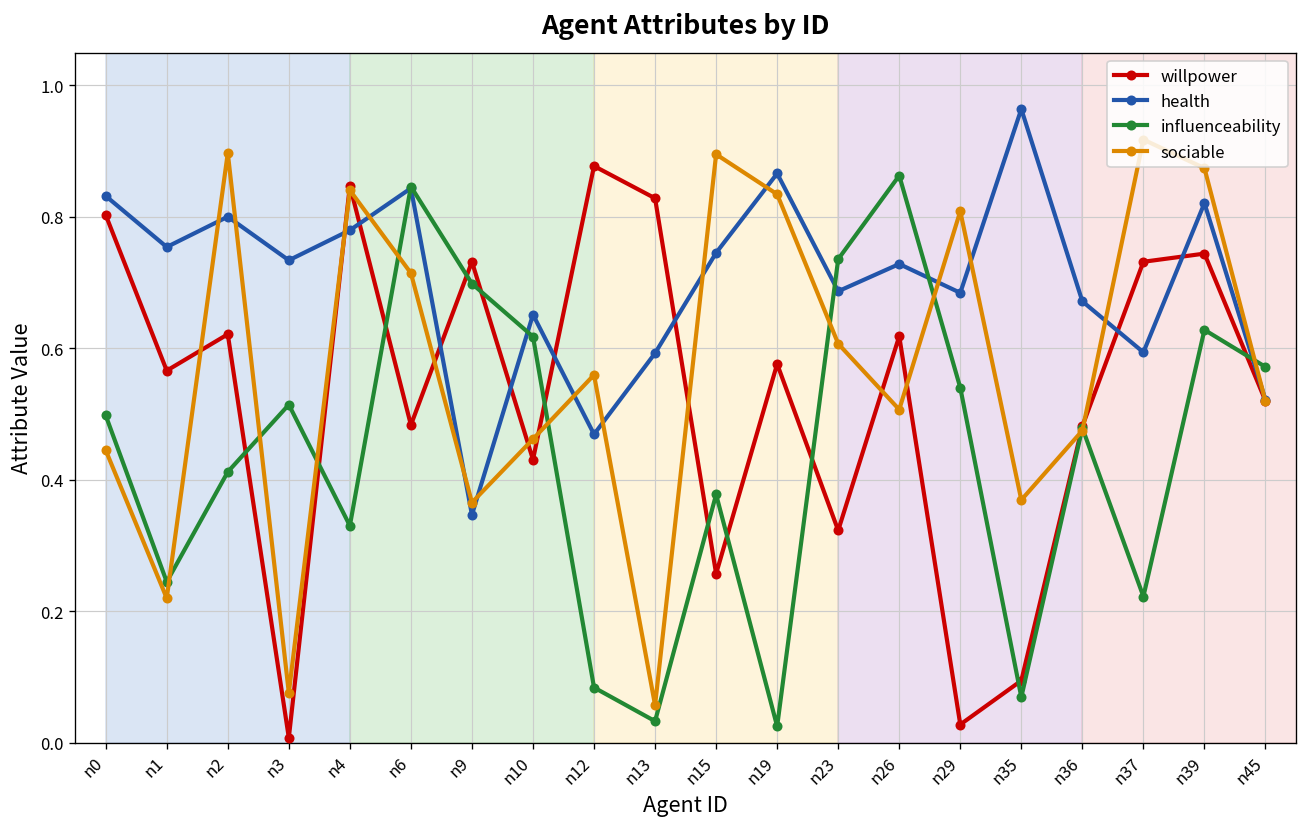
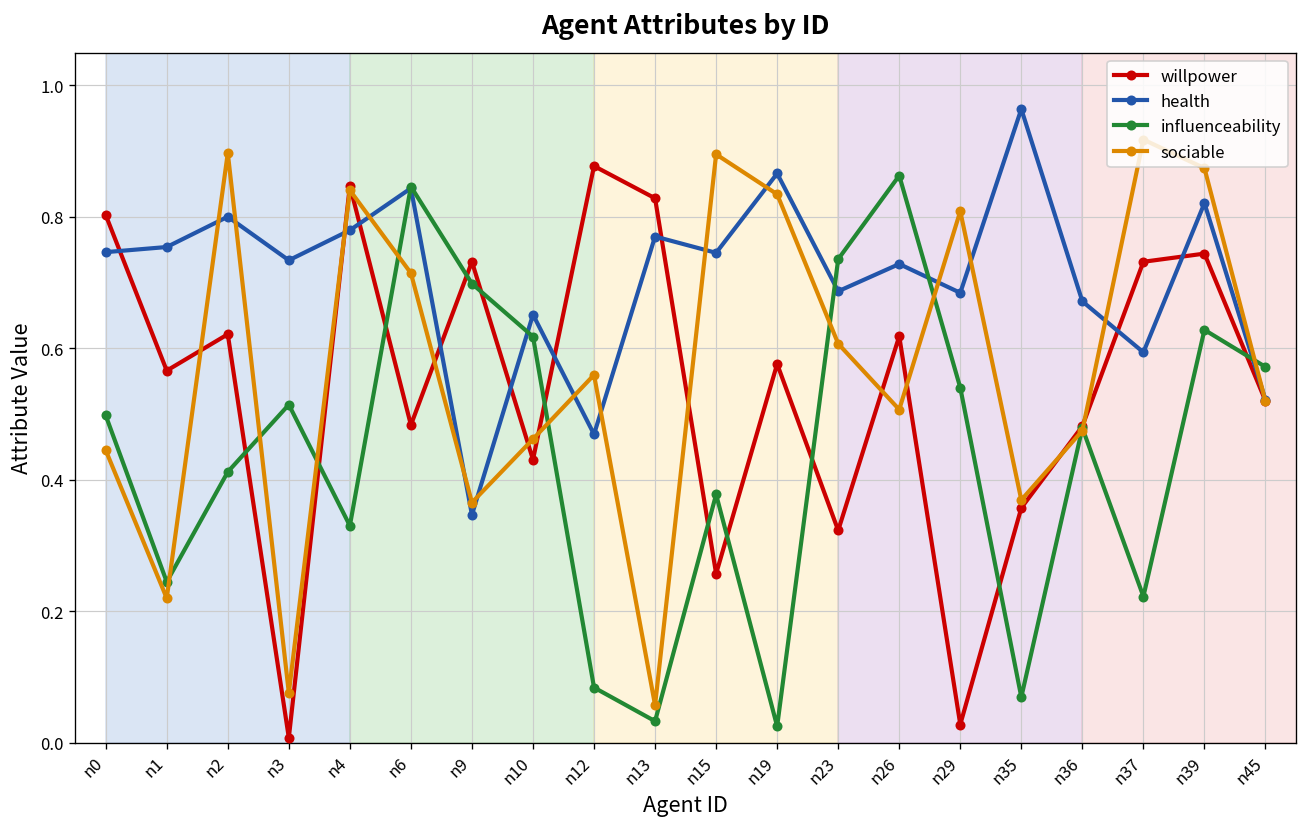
health, n0: 0.83 -> 0.75
health, n13: 0.59 -> 0.77
willpower, n35: 0.09 -> 0.36
